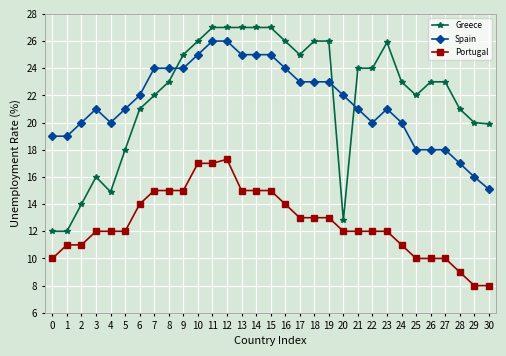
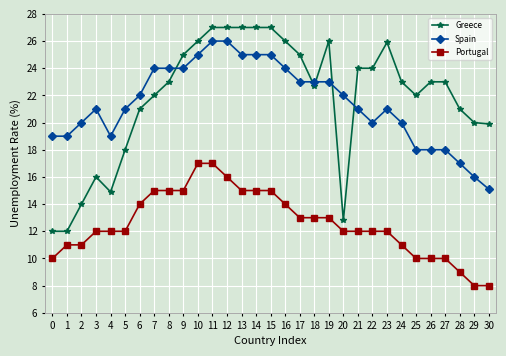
Spain, 4: 20 -> 19
Portugal, 12: 17.3 -> 16.0
Greece, 18: 26.0 -> 22.7
